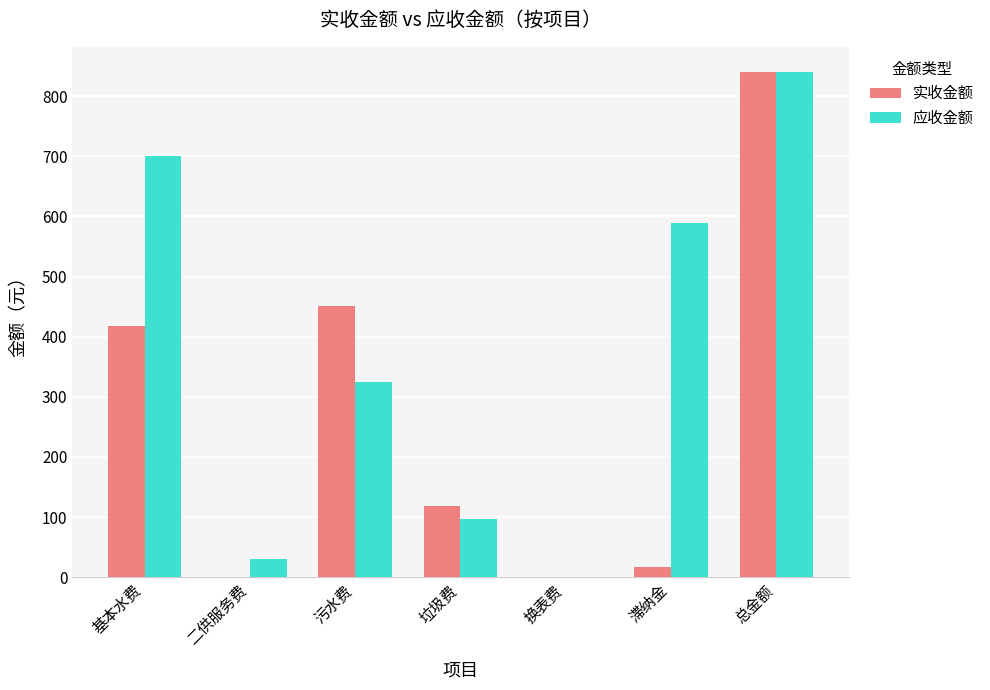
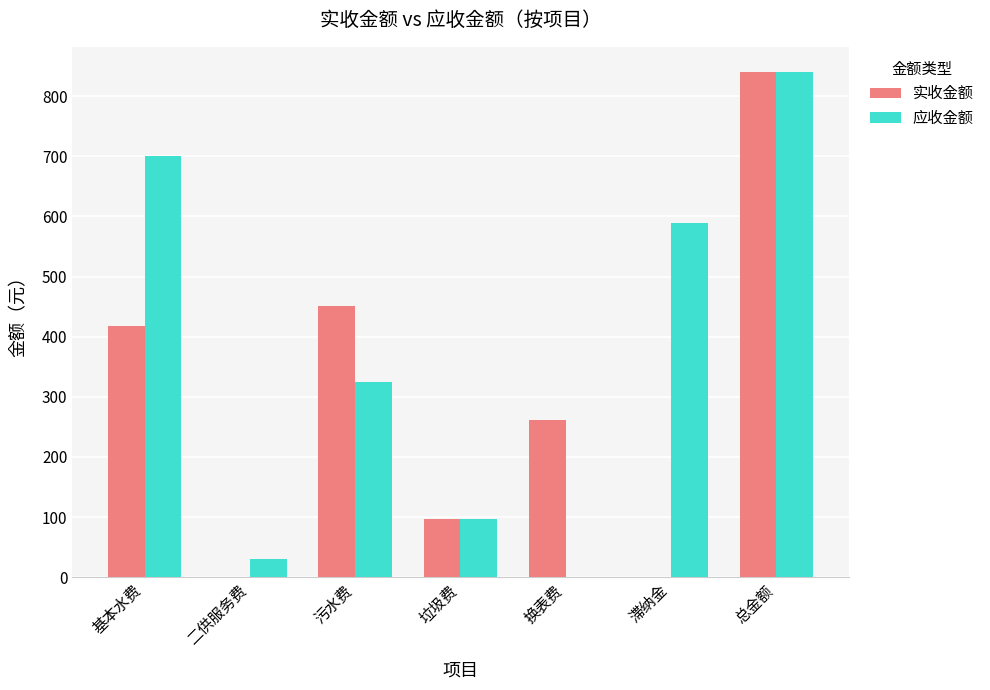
实收金额, 垃圾费: 120 -> 100
实收金额, 换表费: 0 -> 260
实收金额, 滞纳金: 20 -> 0
